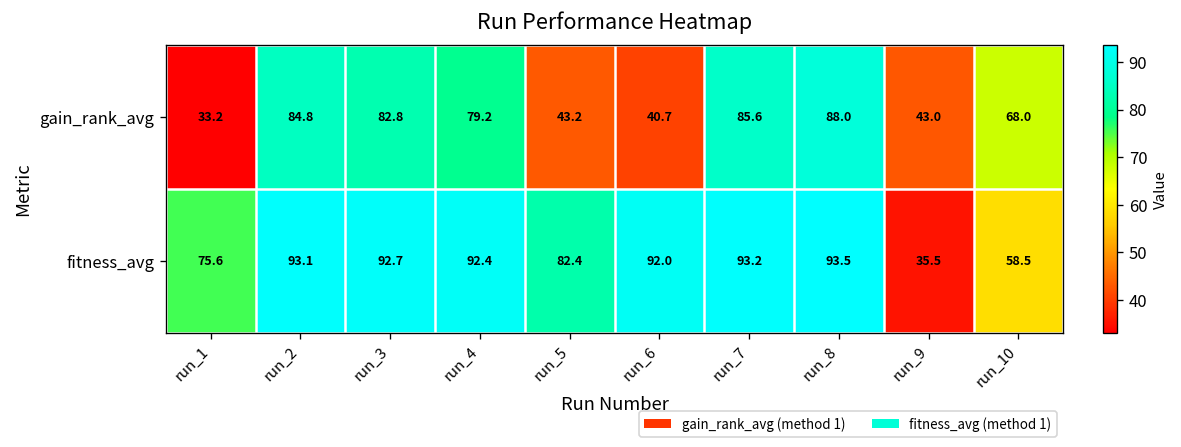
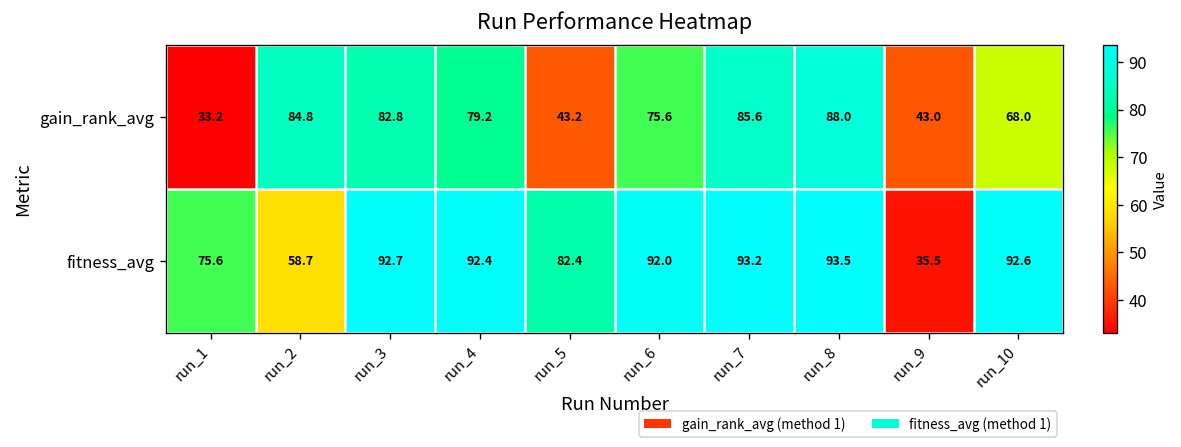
gain_rank_avg, run_6: 40.7 -> 75.6
fitness_avg, run_2: 93.1 -> 58.7
fitness_avg, run_10: 58.5 -> 92.6
